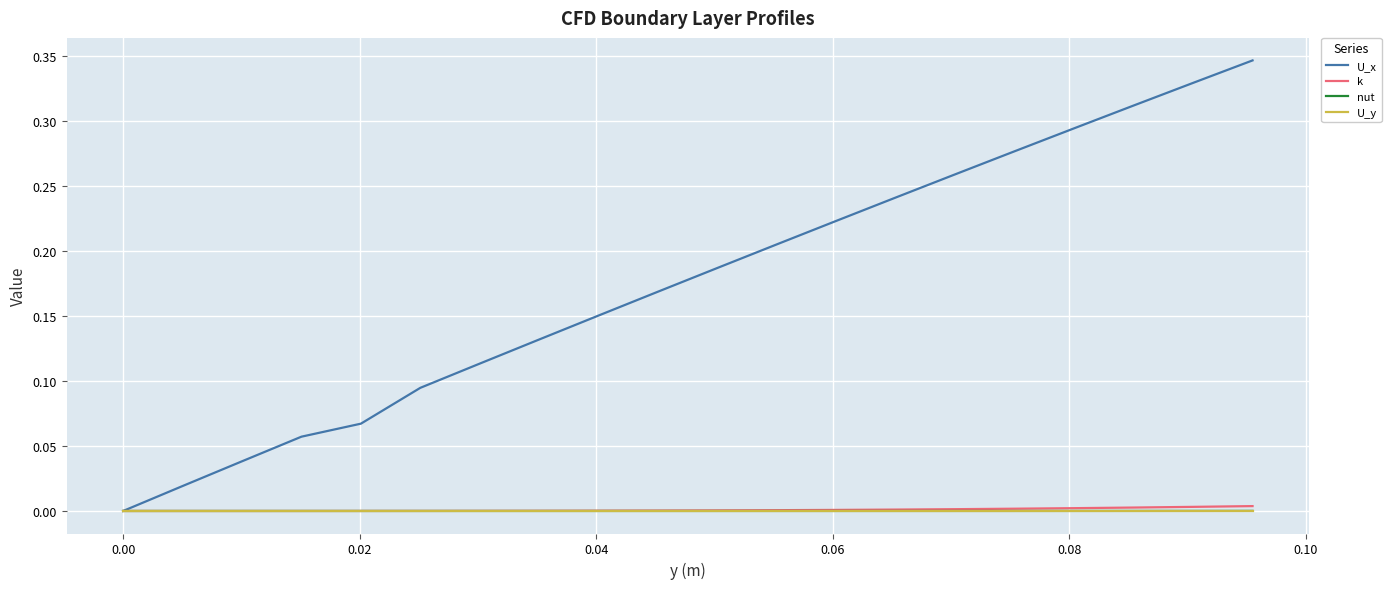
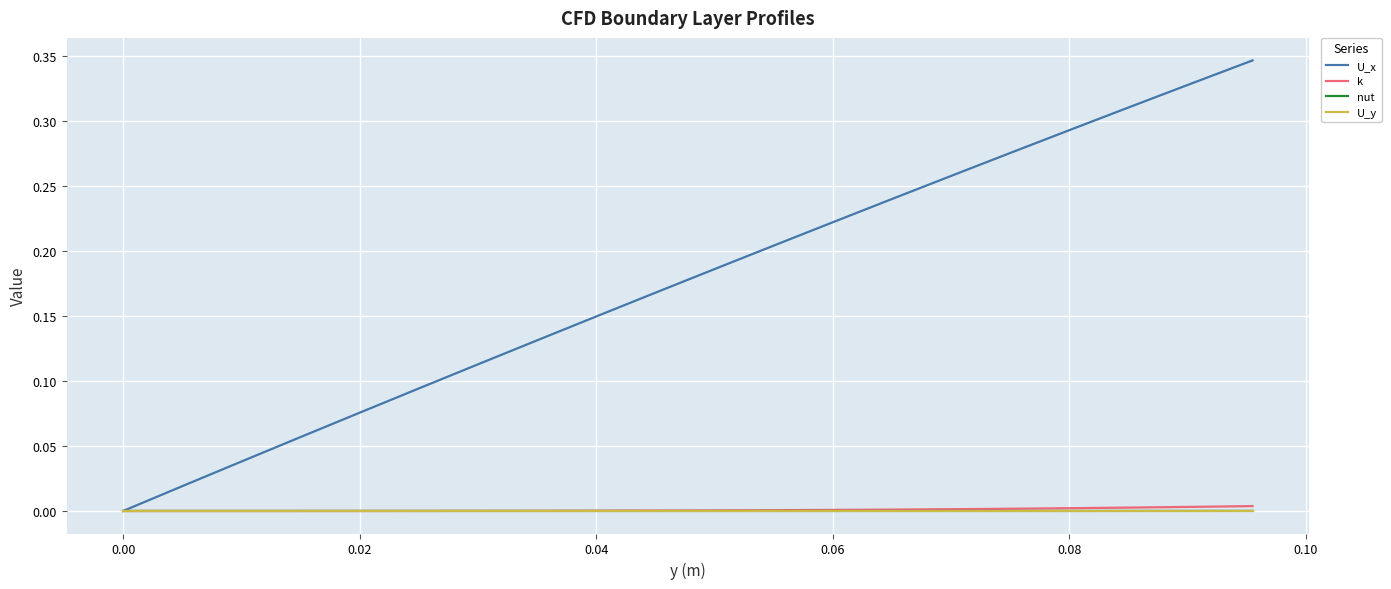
U_x, 0.02: 0.067 -> 0.076
